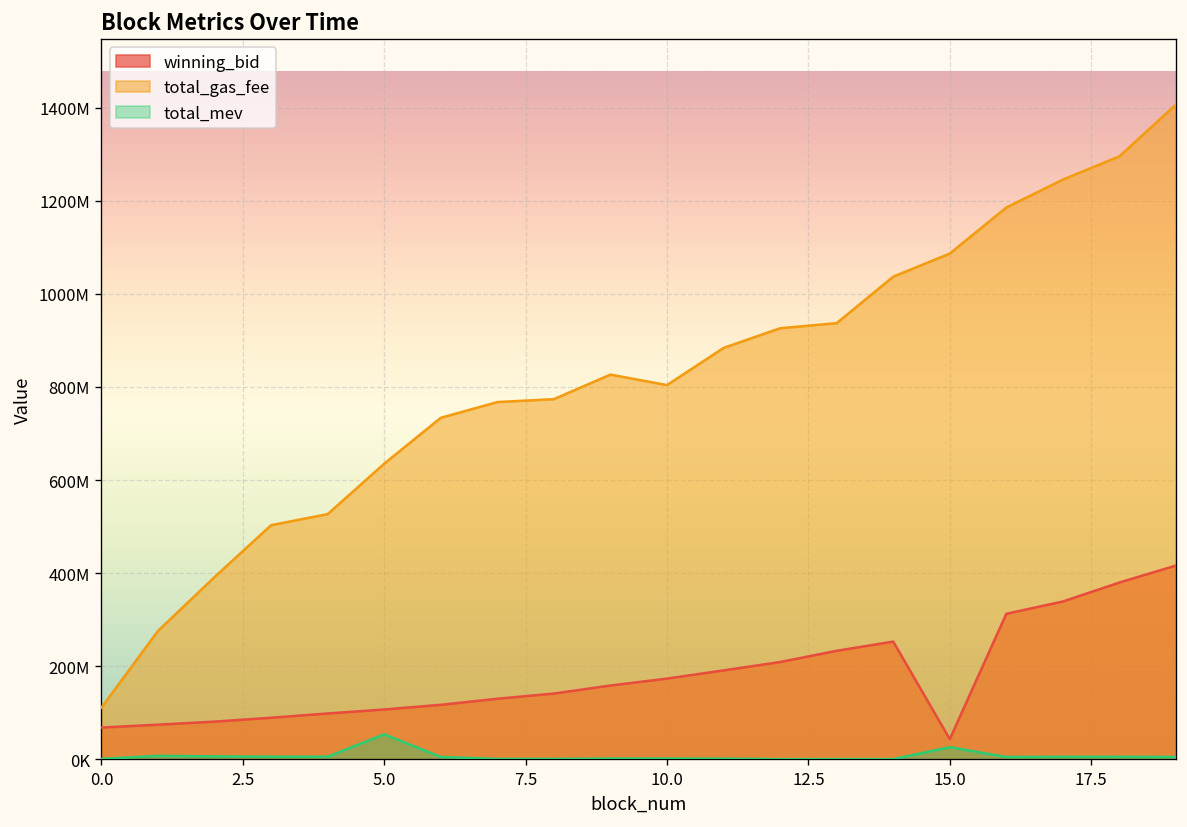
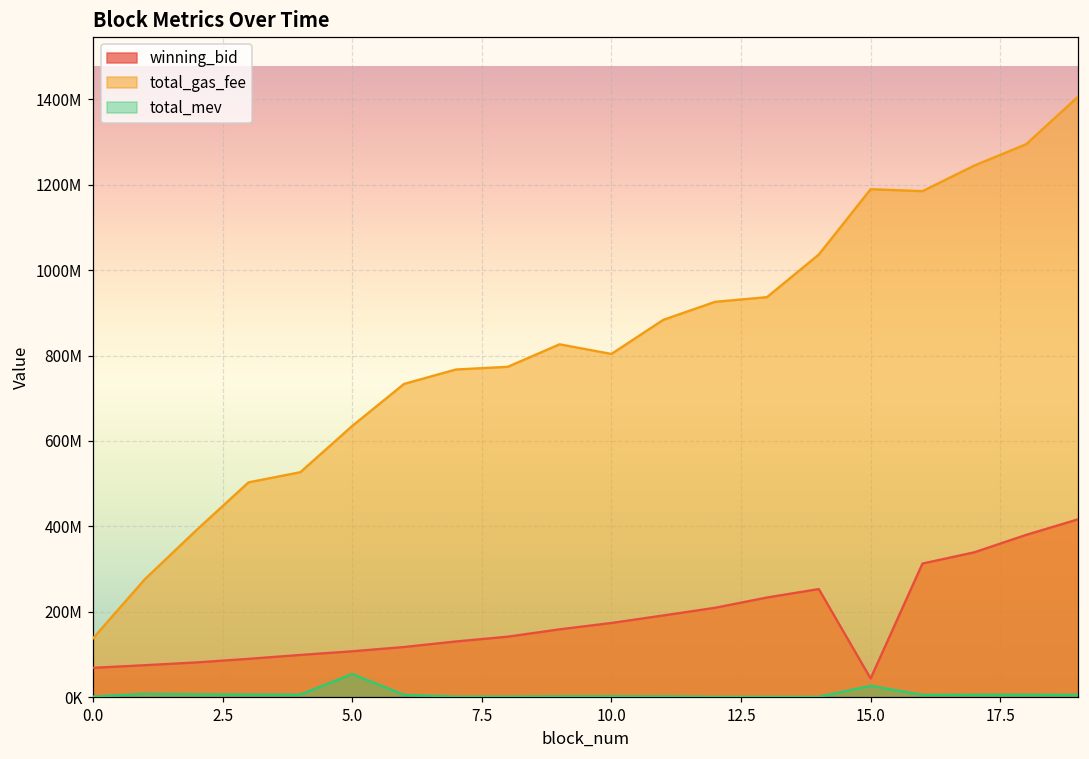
total_gas_fee, 0.0: 110000000 -> 140000000
total_gas_fee, 15.0: 1090000000 -> 1190000000
